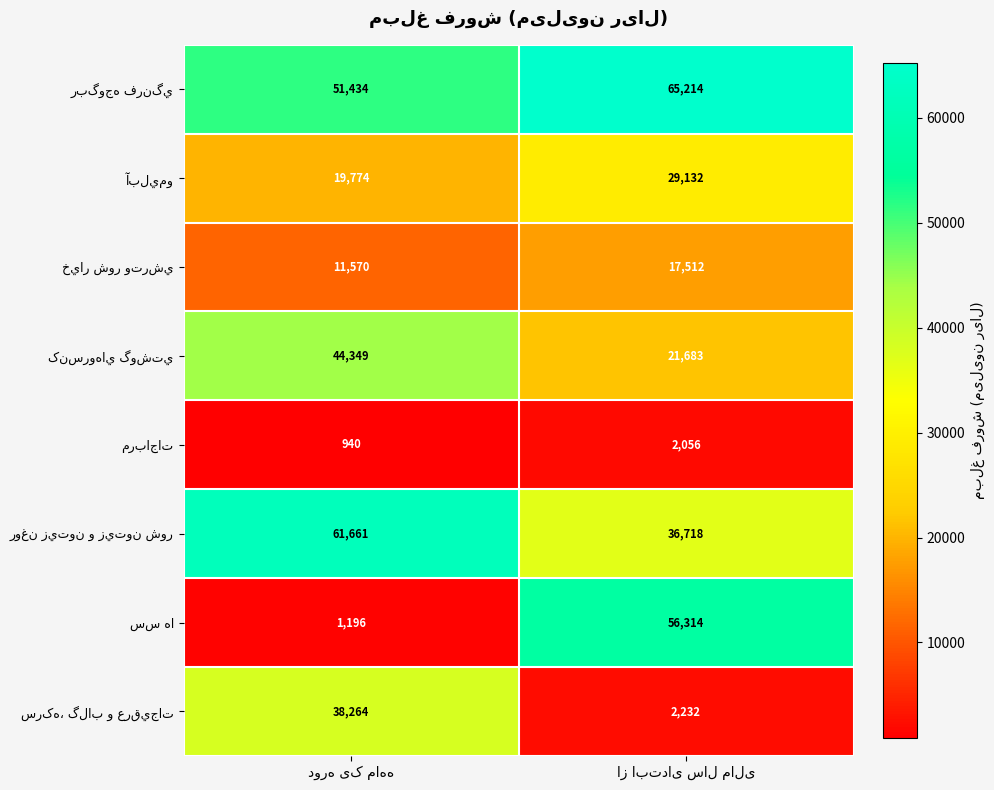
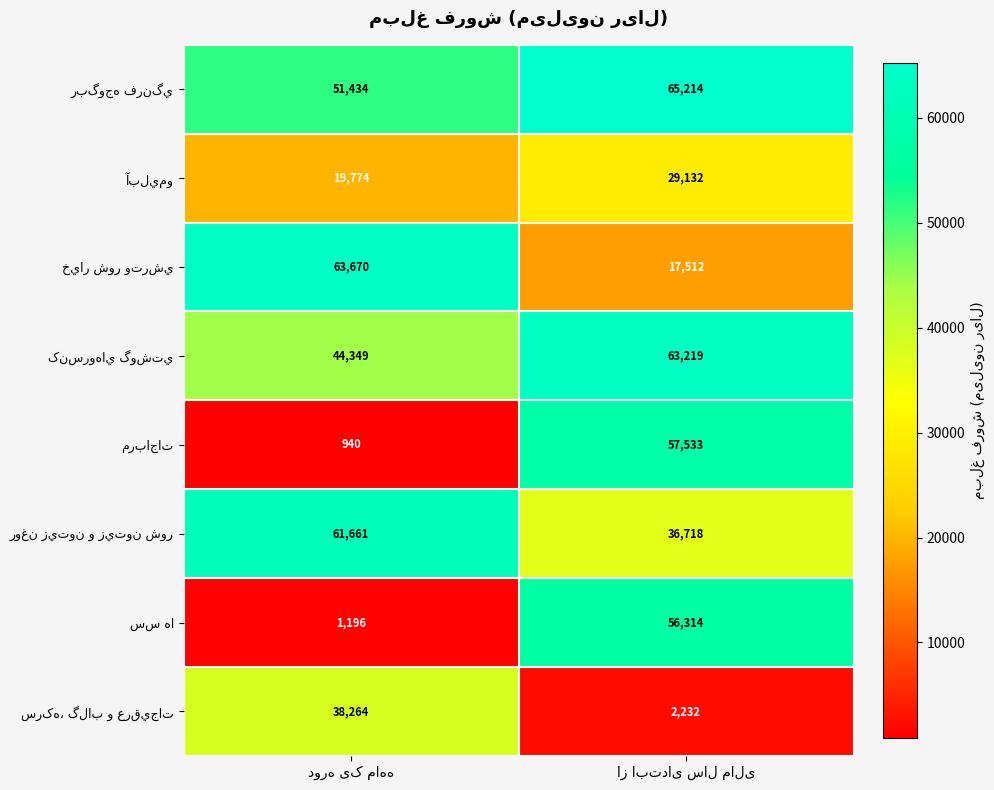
خيار شور وترشي, دوره یک ماهه: 11,570 -> 63,670
کنسروهاي گوشتي, از ابتدای سال مالی: 21,683 -> 63,219
مرباجات, از ابتدای سال مالی: 2,056 -> 57,533
